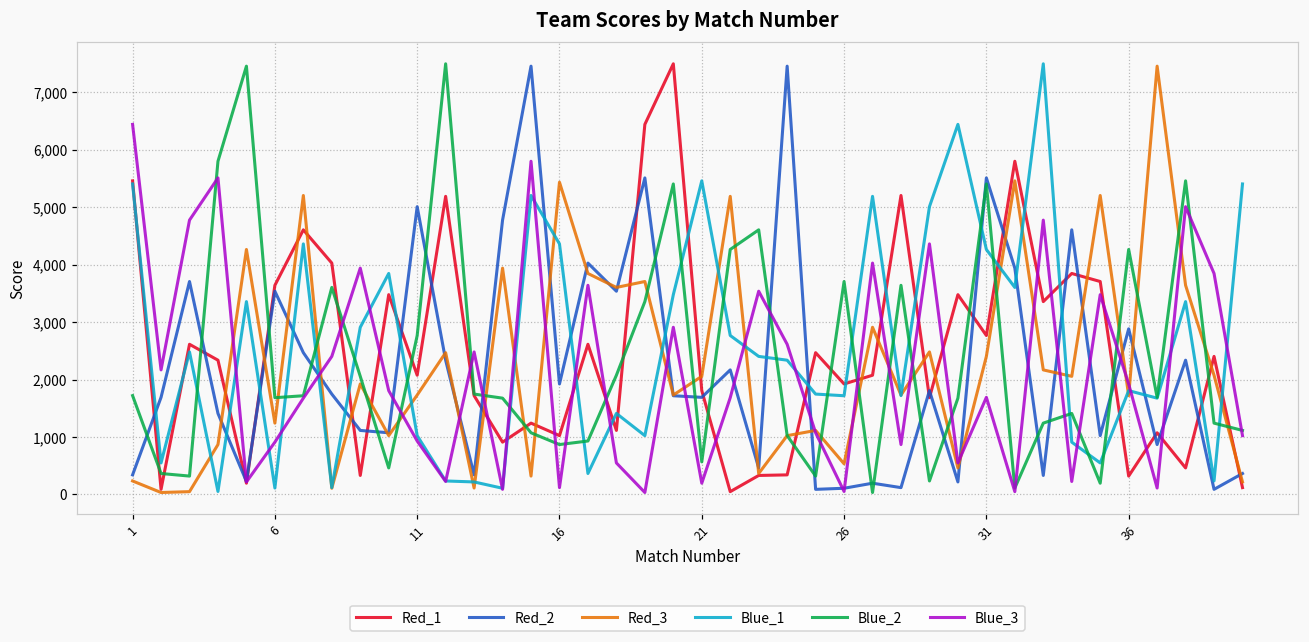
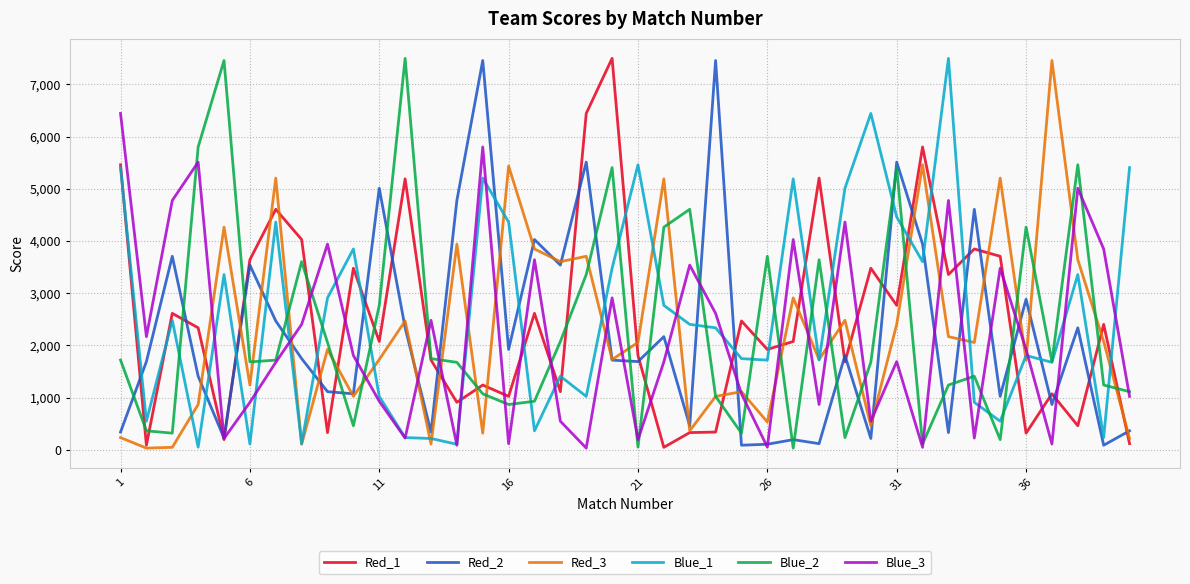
Blue_2, 21: 600 -> 100
Blue_1, 31: 4,300 -> 4,500
